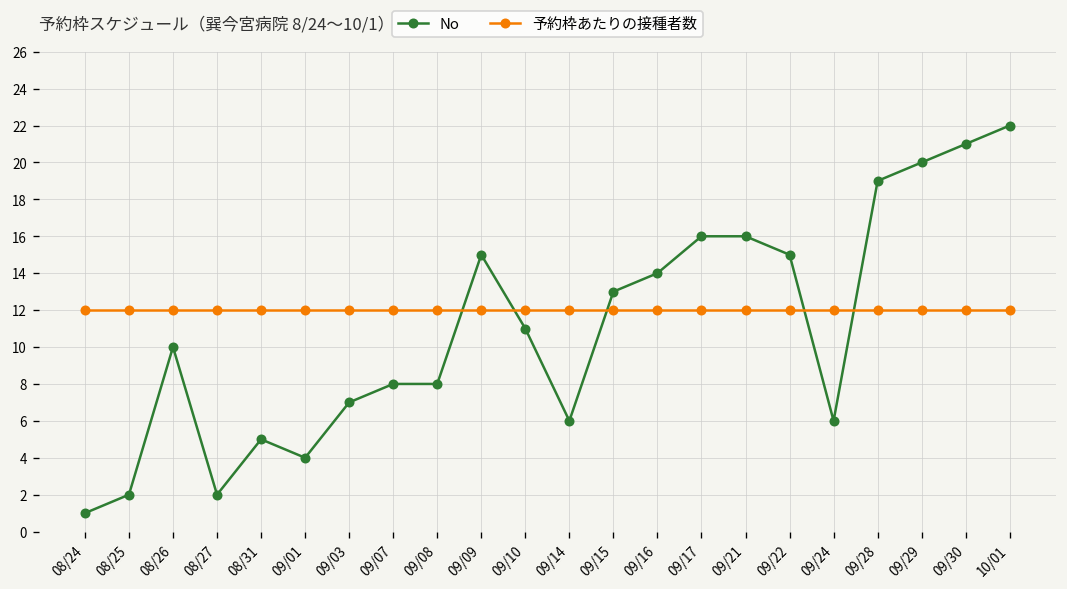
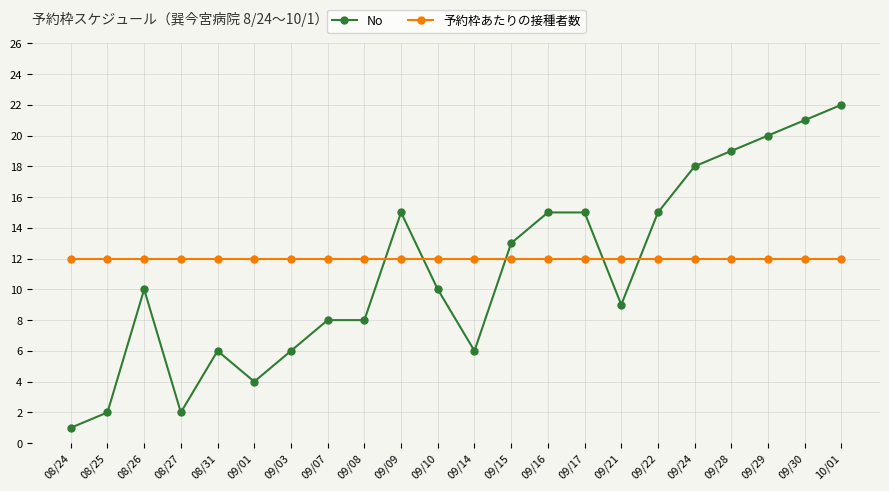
No, 08/31: 5 -> 6
No, 09/03: 7 -> 6
No, 09/10: 11 -> 10
No, 09/16: 14 -> 15
No, 09/17: 16 -> 15
No, 09/21: 16 -> 9
No, 09/24: 6 -> 18
